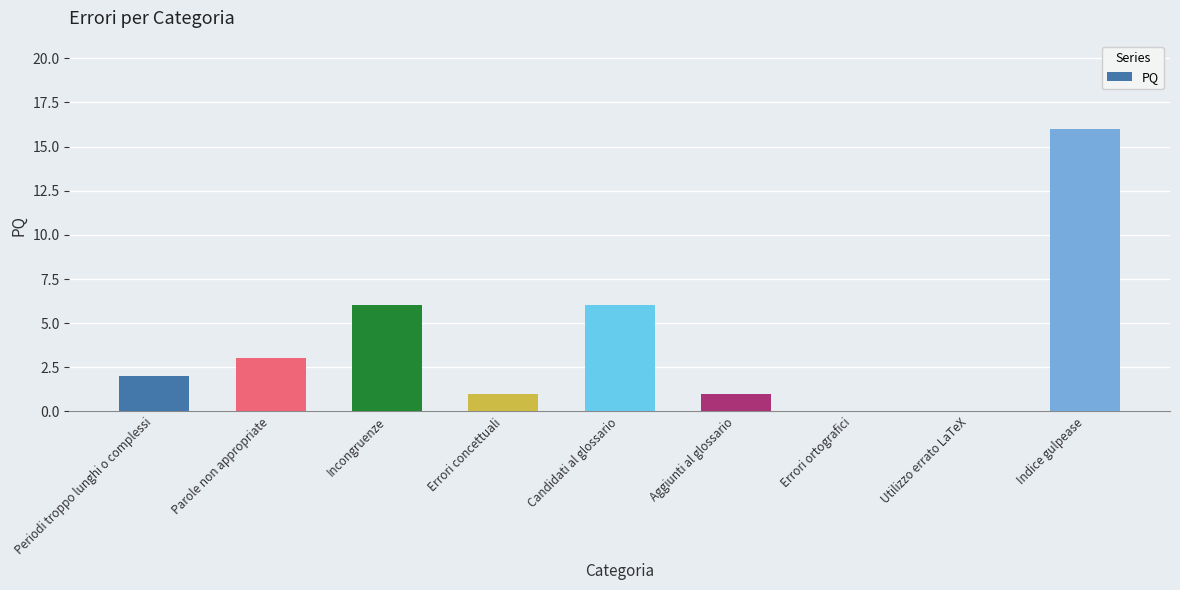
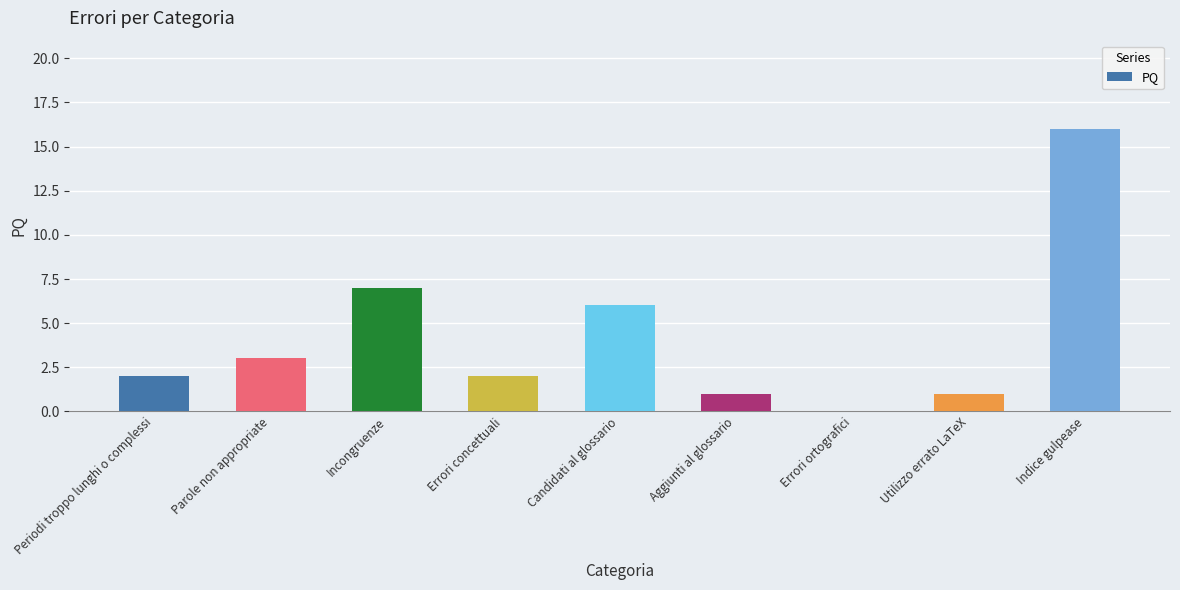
Incongruenze: 6 -> 7
Errori concettuali: 1 -> 2
Utilizzo errato LaTeX: 0 -> 1
